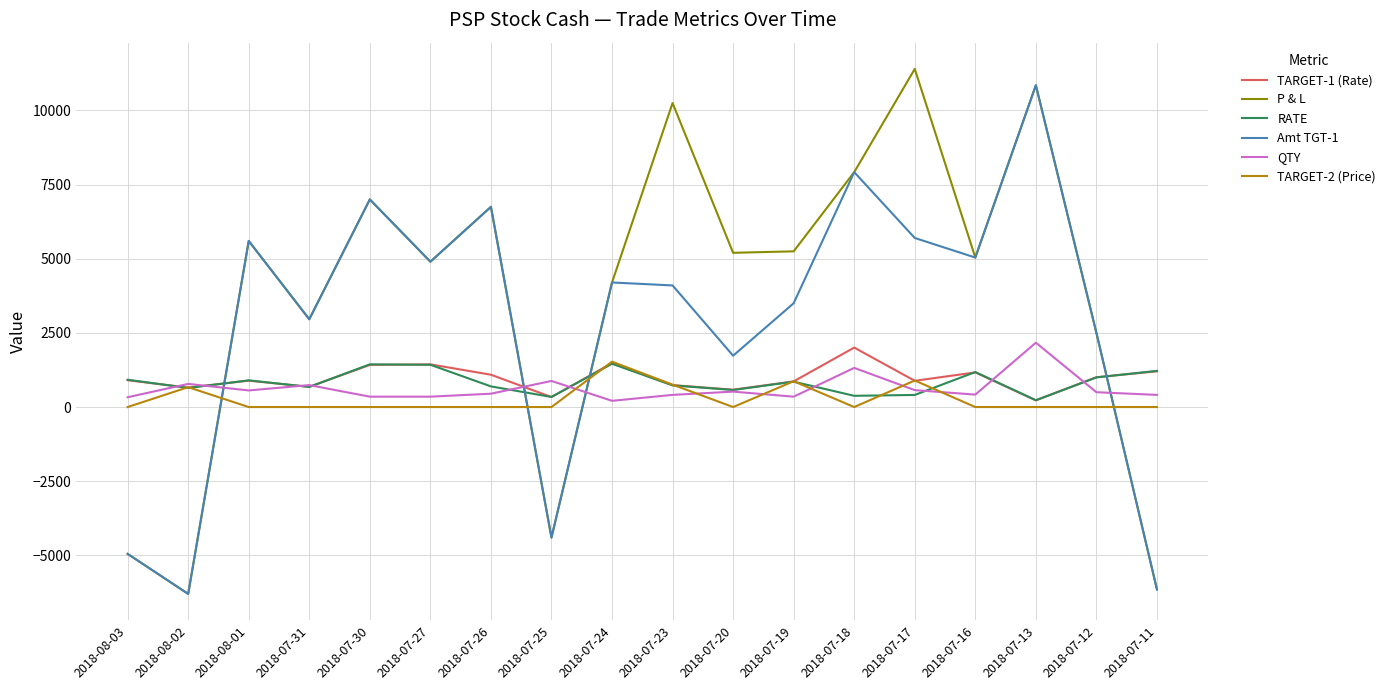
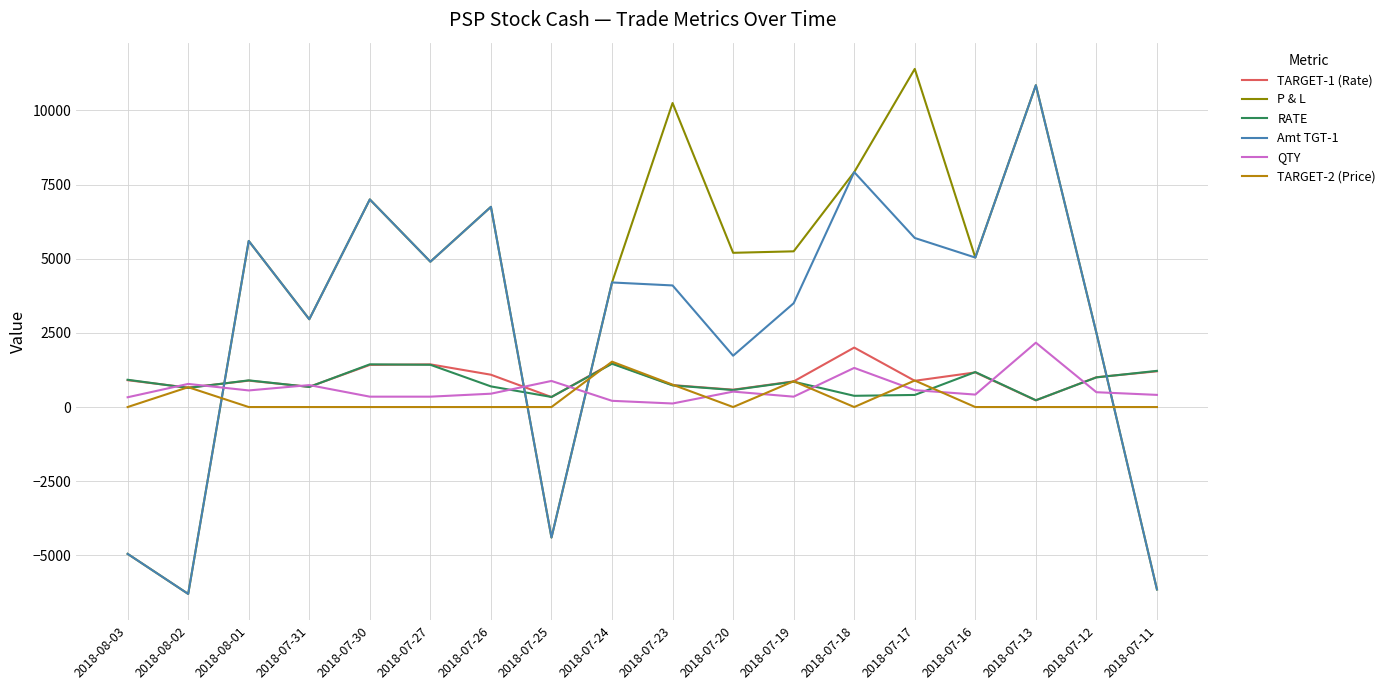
QTY, 2018-07-23: 400 -> 100
